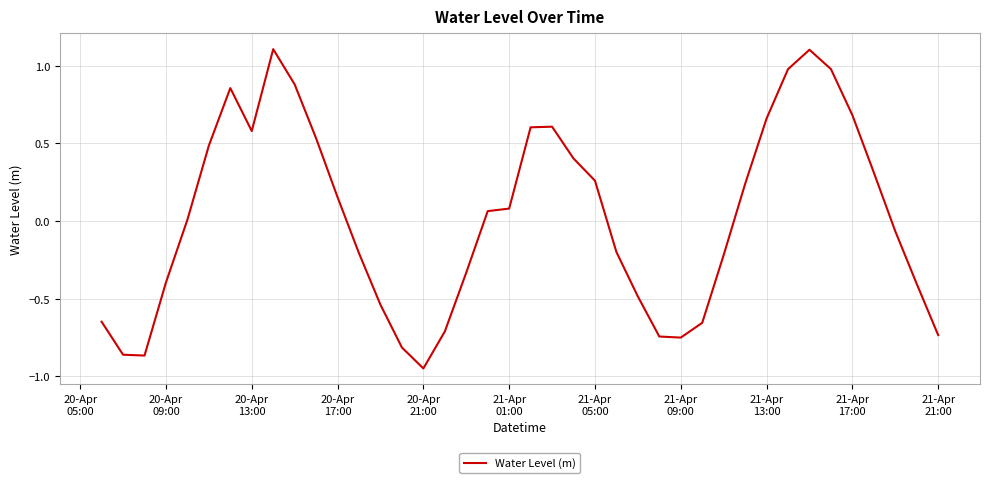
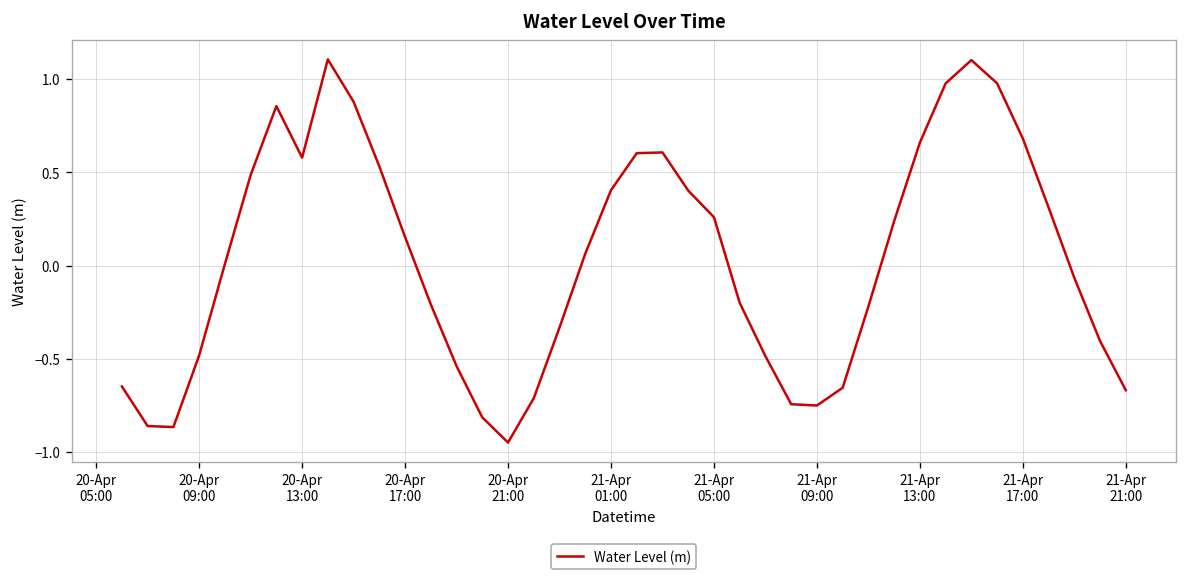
20-Apr 09:00: -0.40 -> -0.48
21-Apr 01:00: 0.08 -> 0.40
21-Apr 21:00: -0.73 -> -0.67
